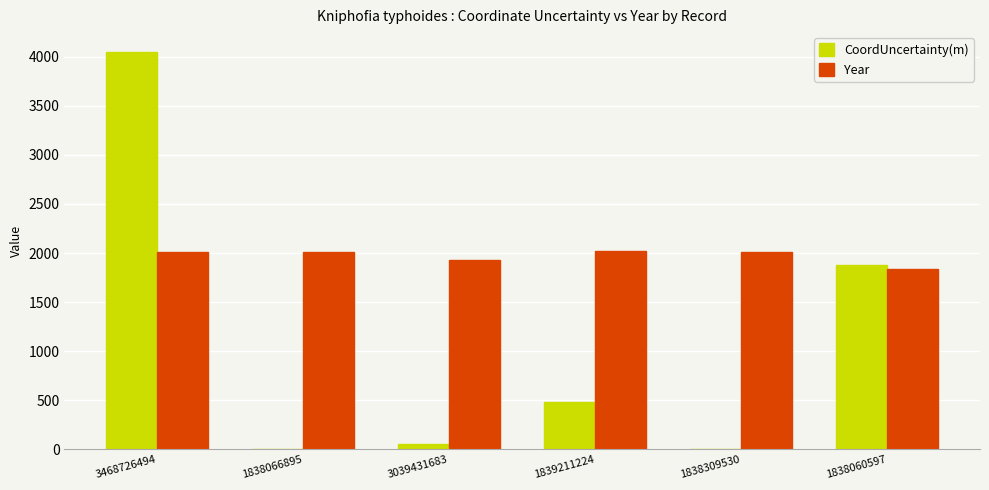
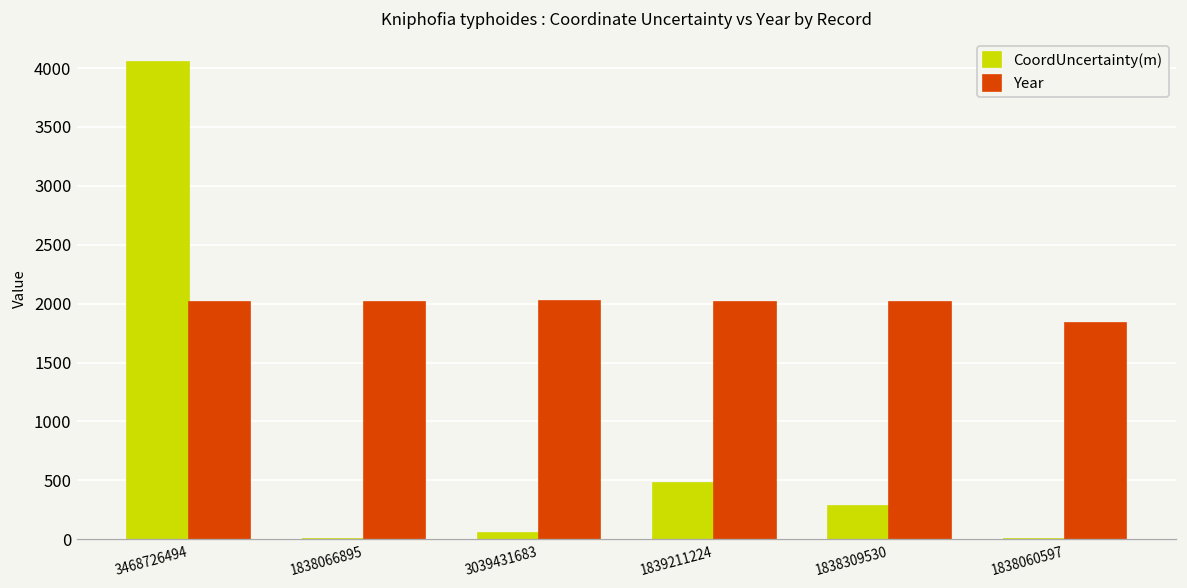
Year, 3039431683: 1900 -> 2000
CoordUncertainty(m), 1838309530: 0 -> 300
CoordUncertainty(m), 1838060597: 1900 -> 0
